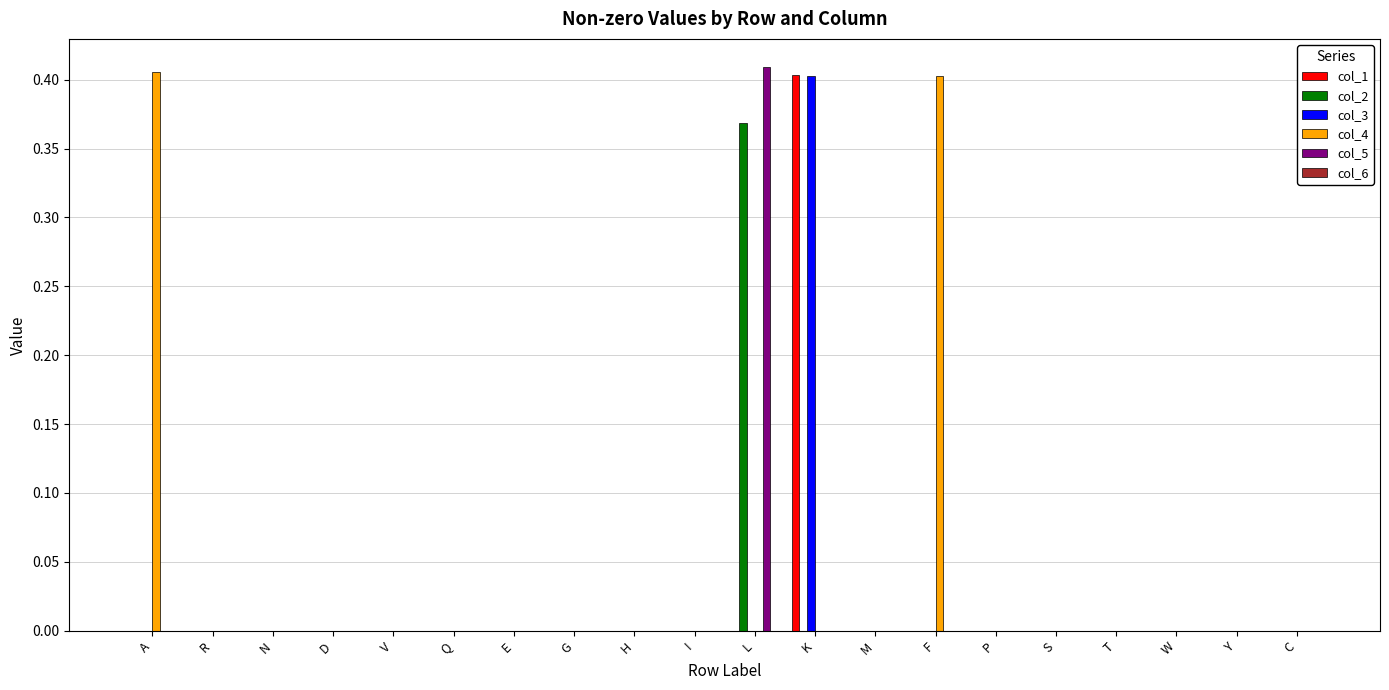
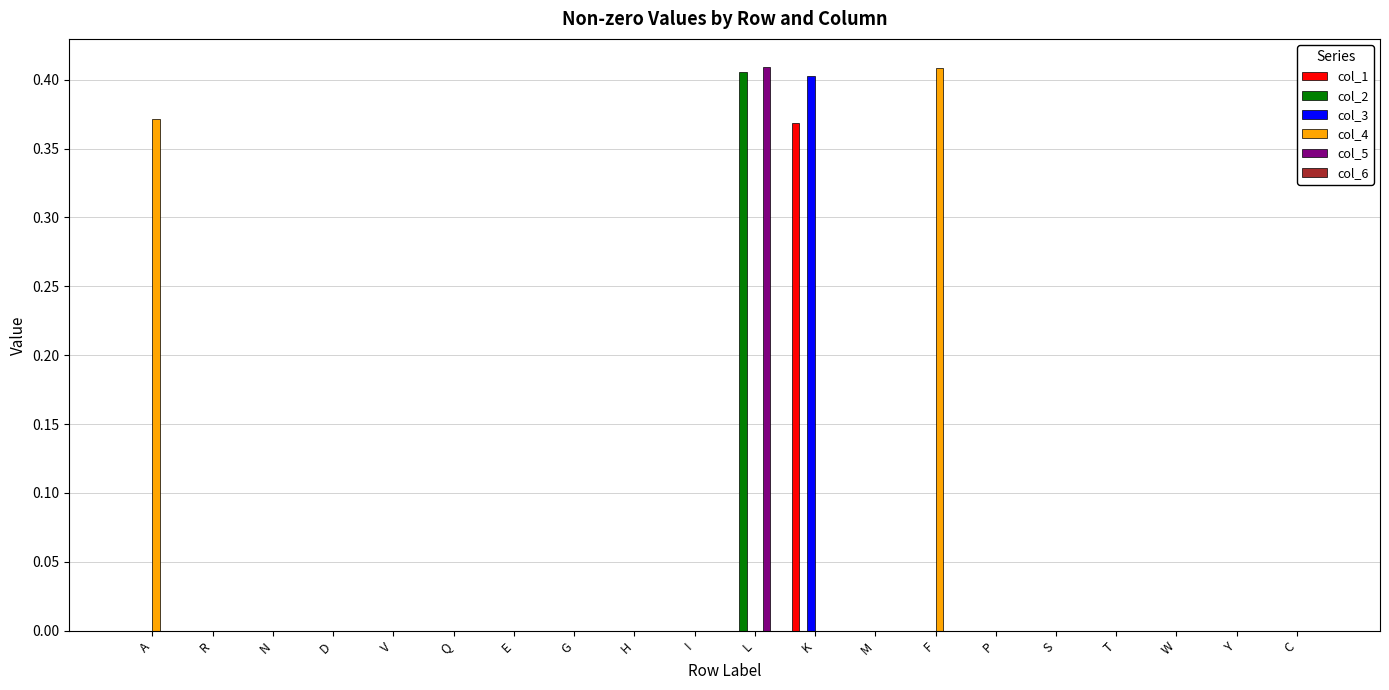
col_4, A: 0.406 -> 0.371
col_2, L: 0.369 -> 0.406
col_1, K: 0.403 -> 0.369
col_4, F: 0.402 -> 0.408
